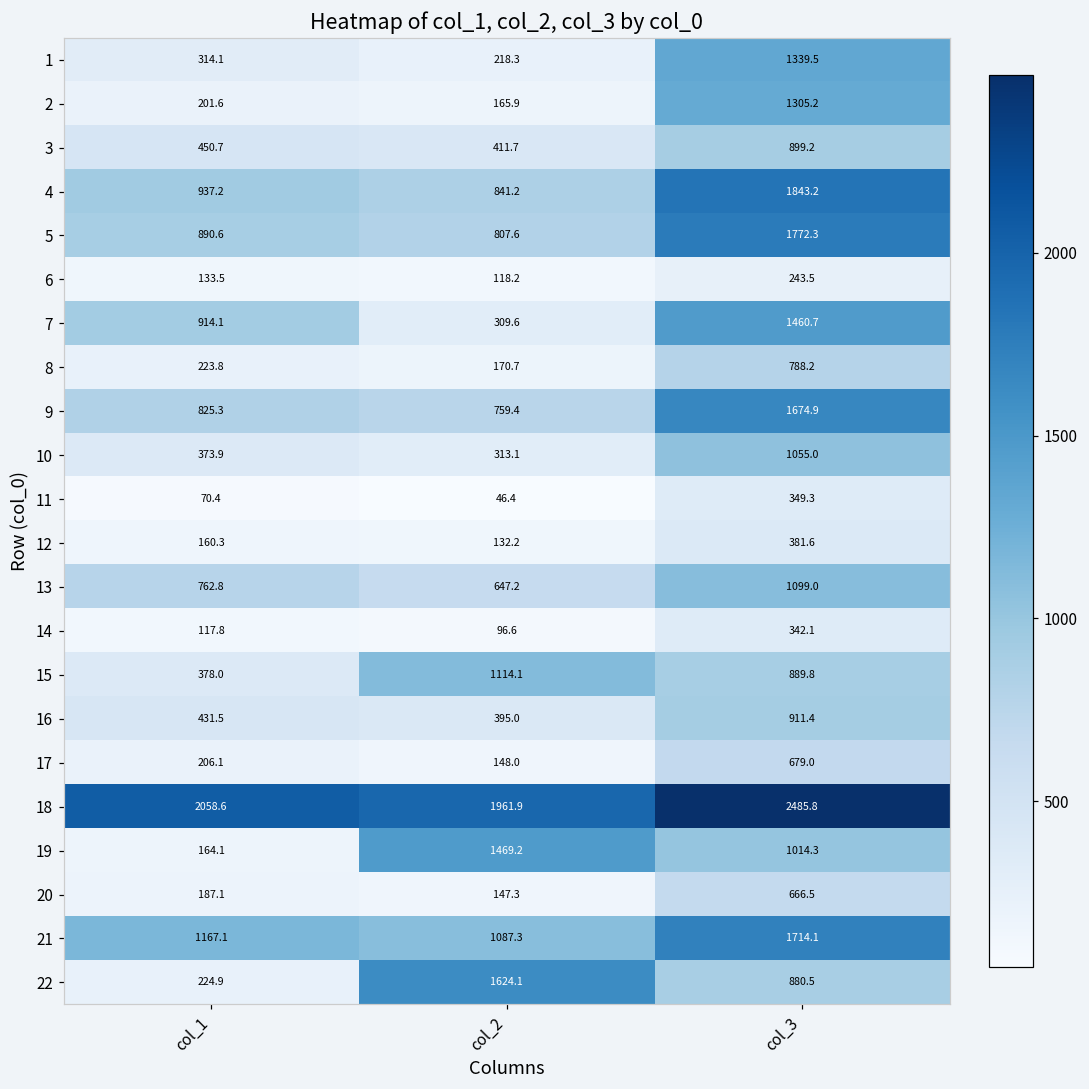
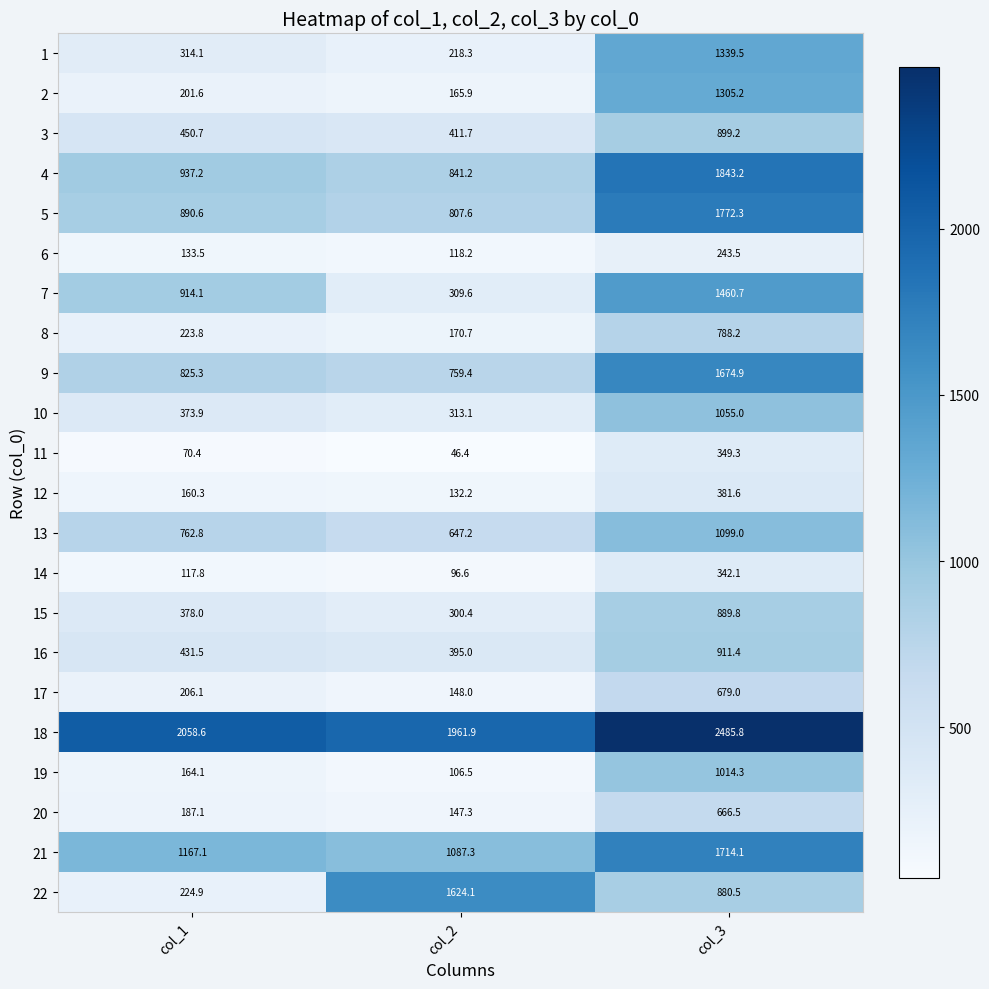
15, col_2: 1114.1 -> 300.4
19, col_2: 1469.2 -> 106.5
